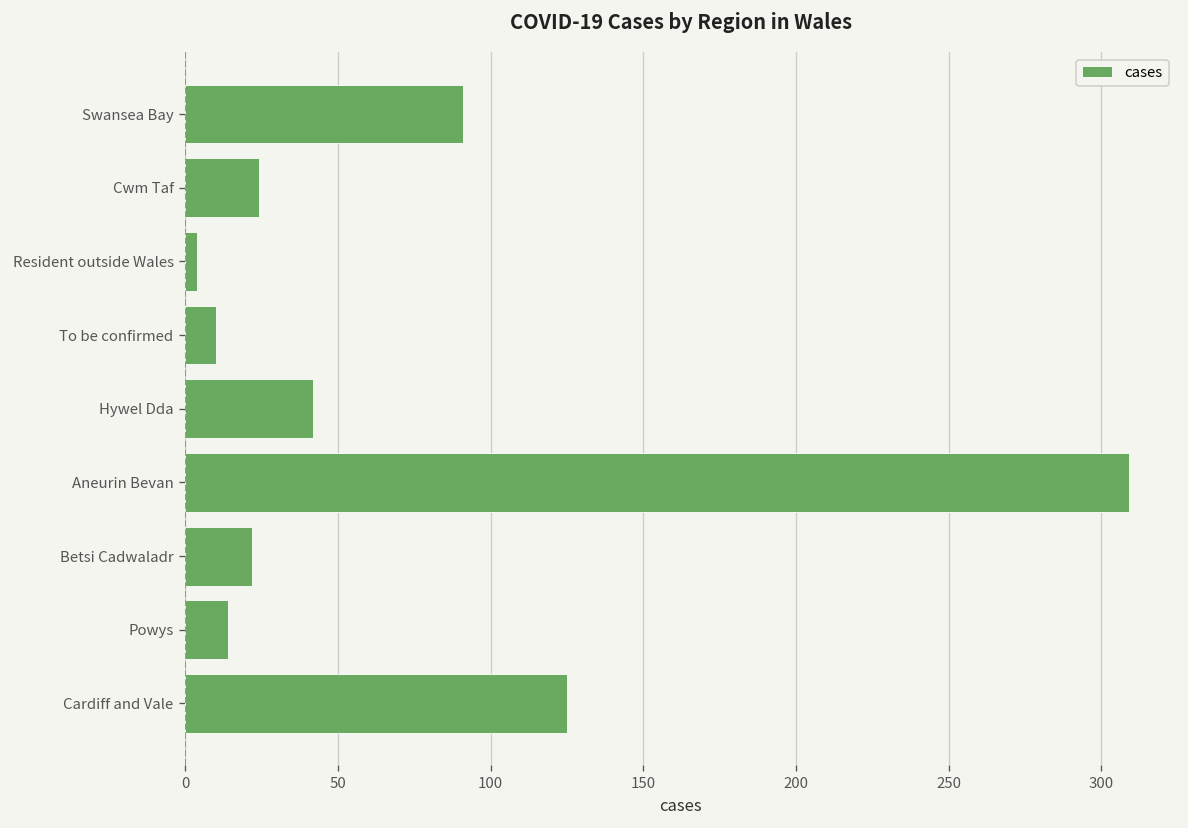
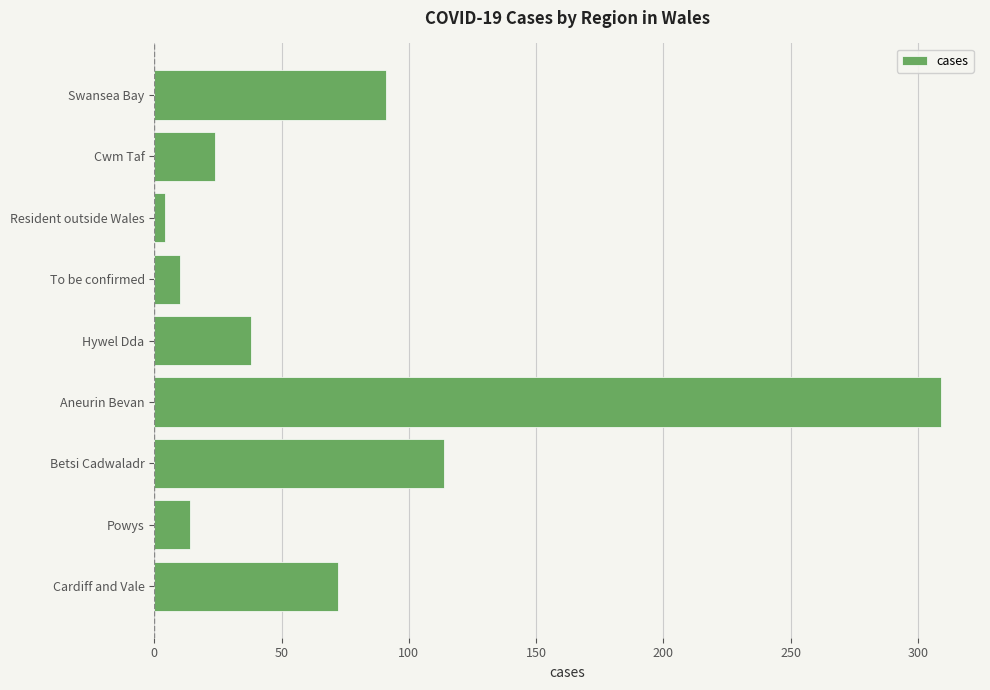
Hywel Dda: 42 -> 38
Betsi Cadwaladr: 22 -> 114
Cardiff and Vale: 125 -> 72
